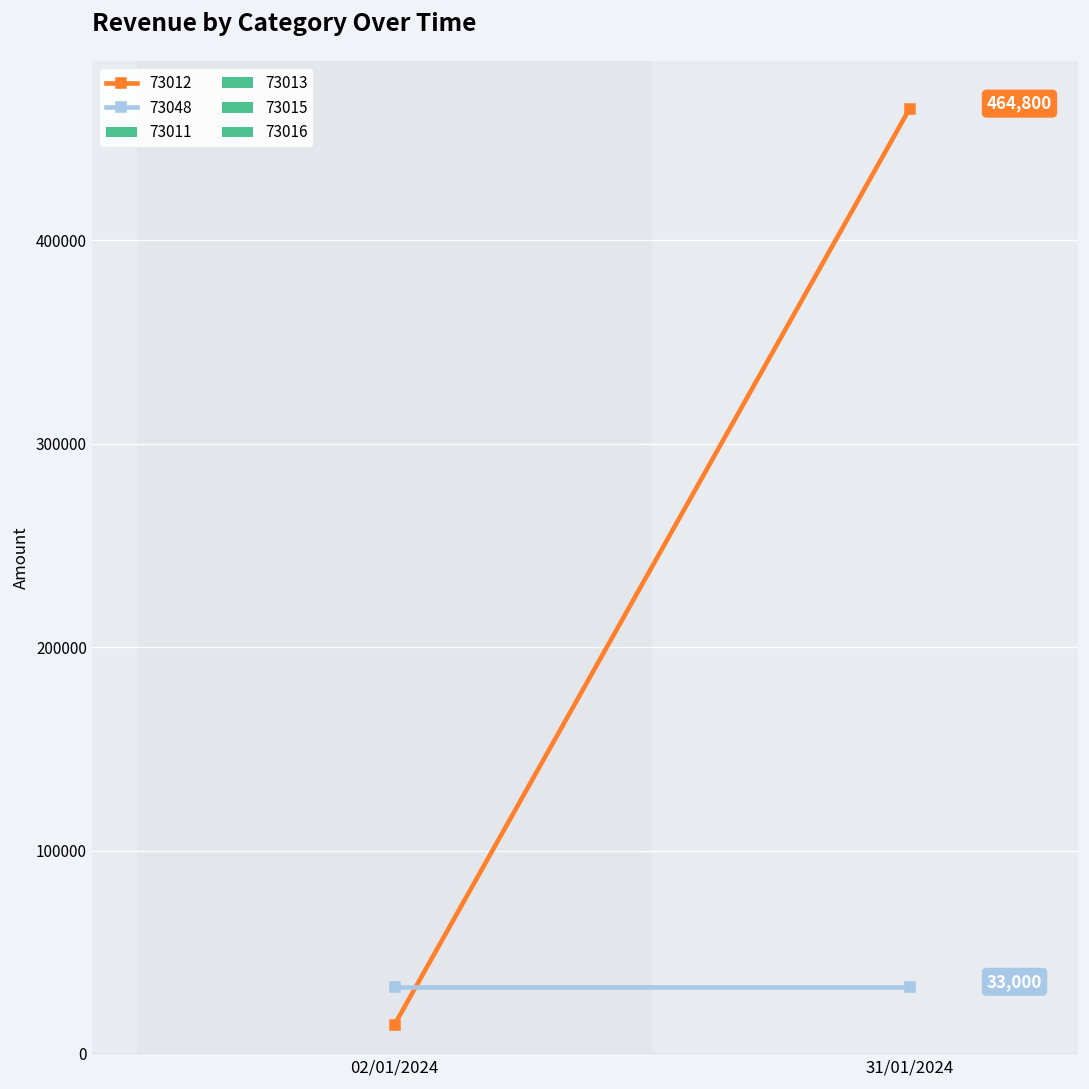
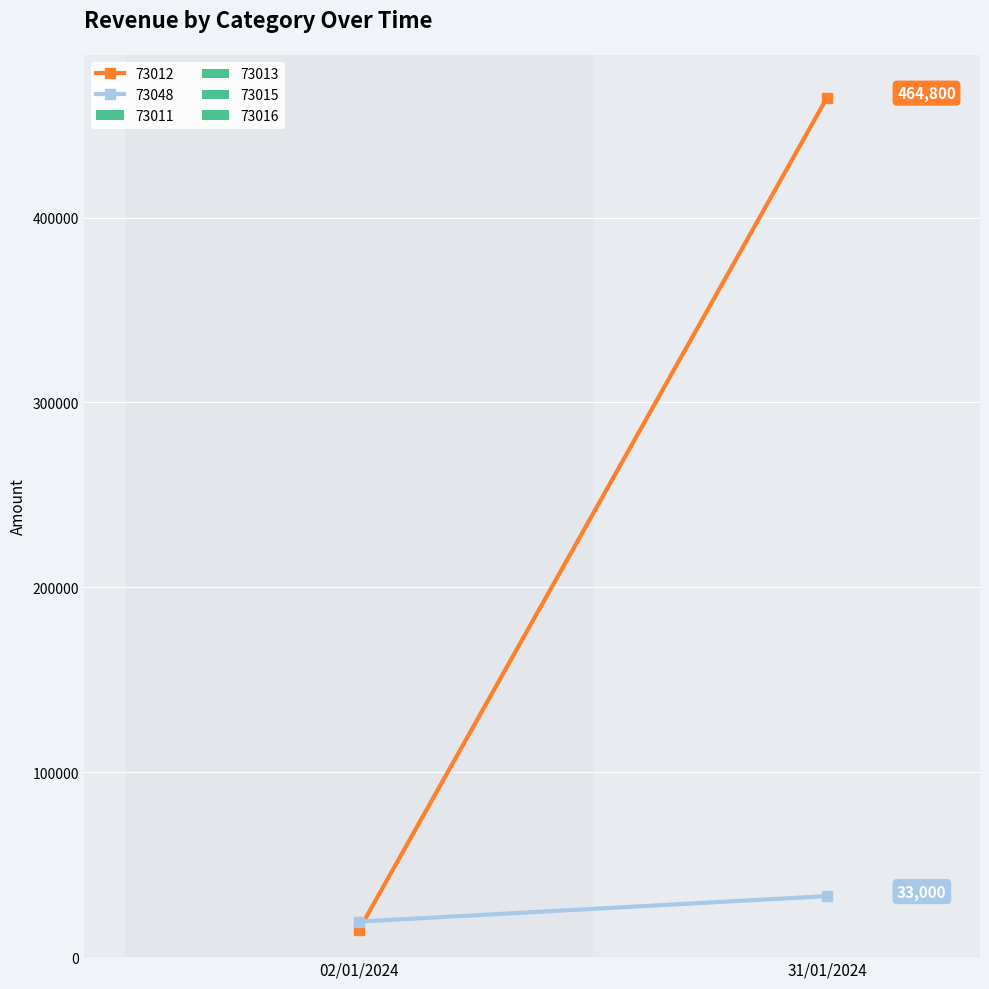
73048, 02/01/2024: 33000 -> 19000
